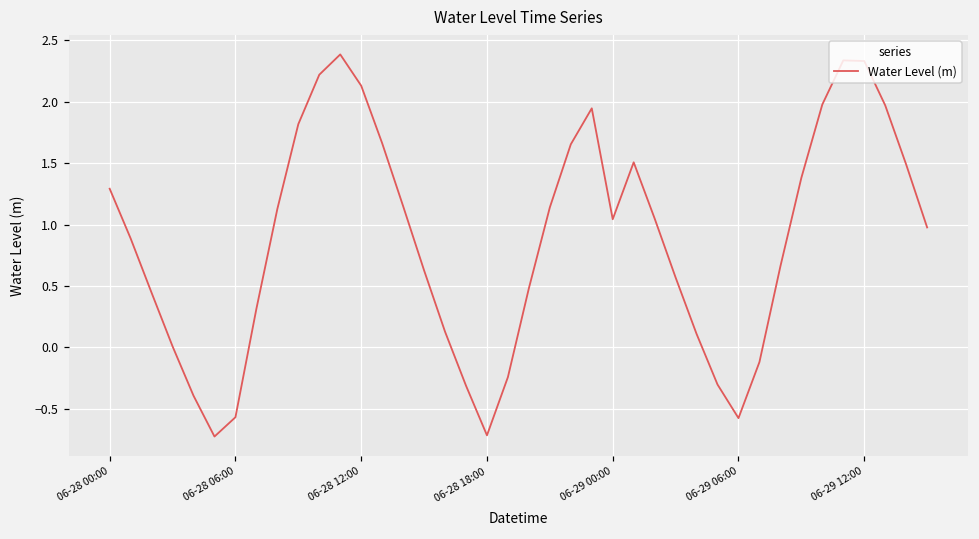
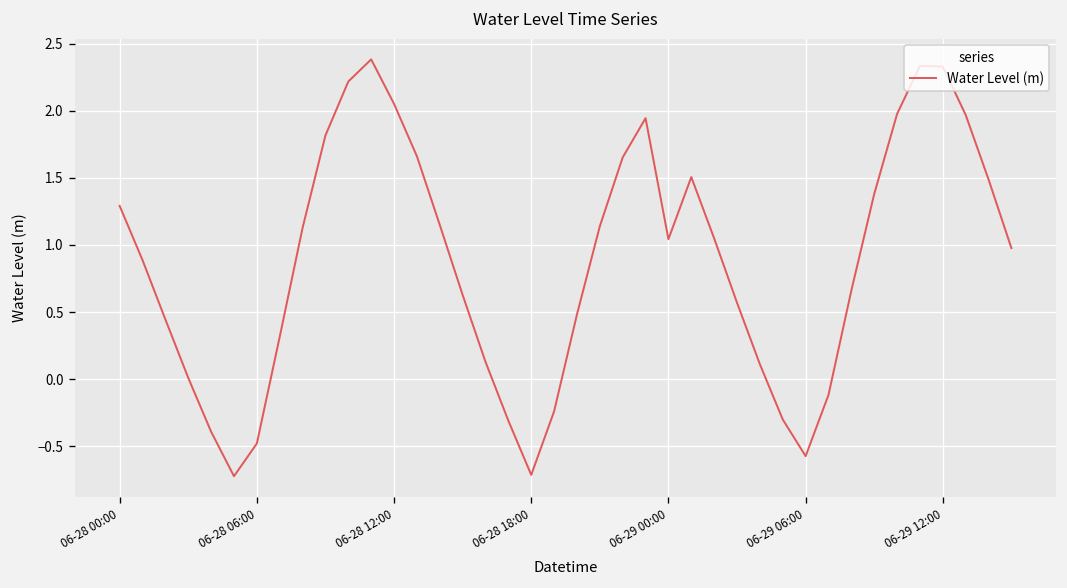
06-28 06:00: -0.57 -> -0.48
06-28 12:00: 2.13 -> 2.05
